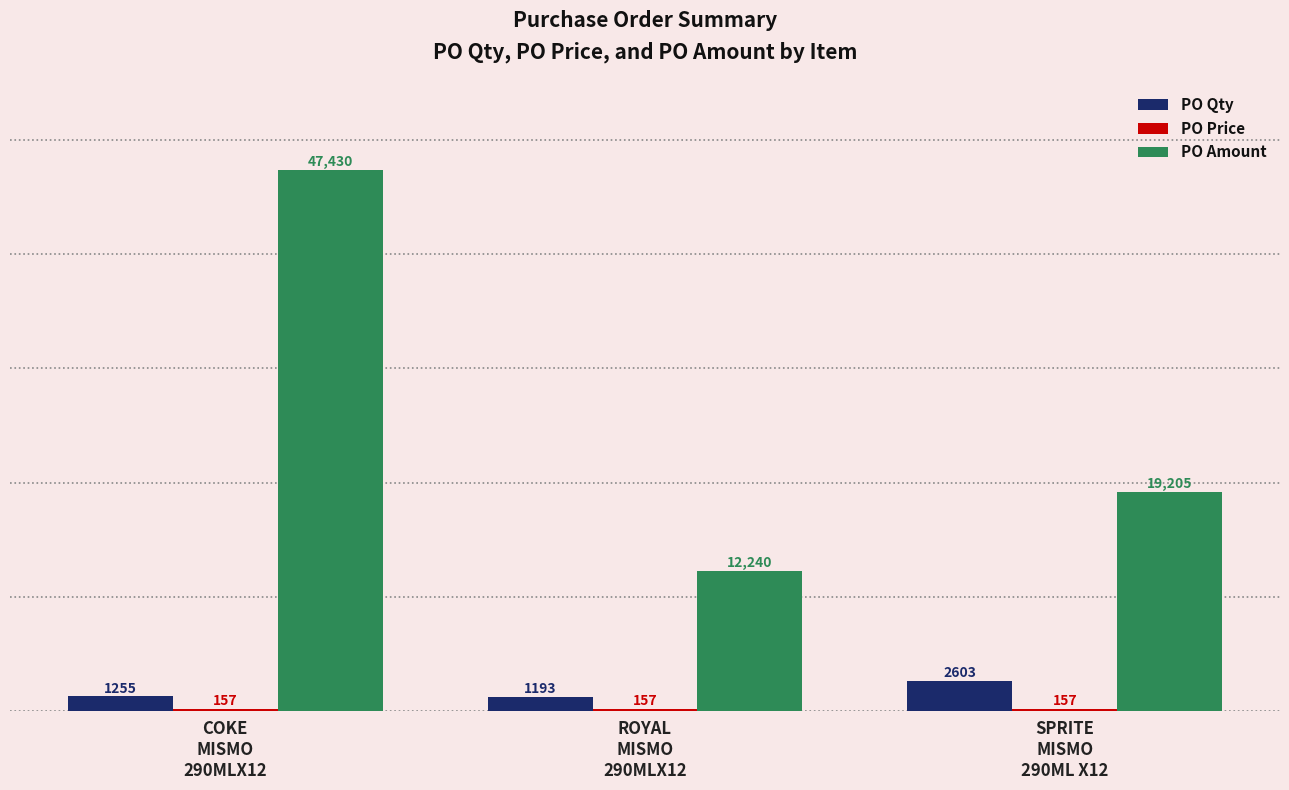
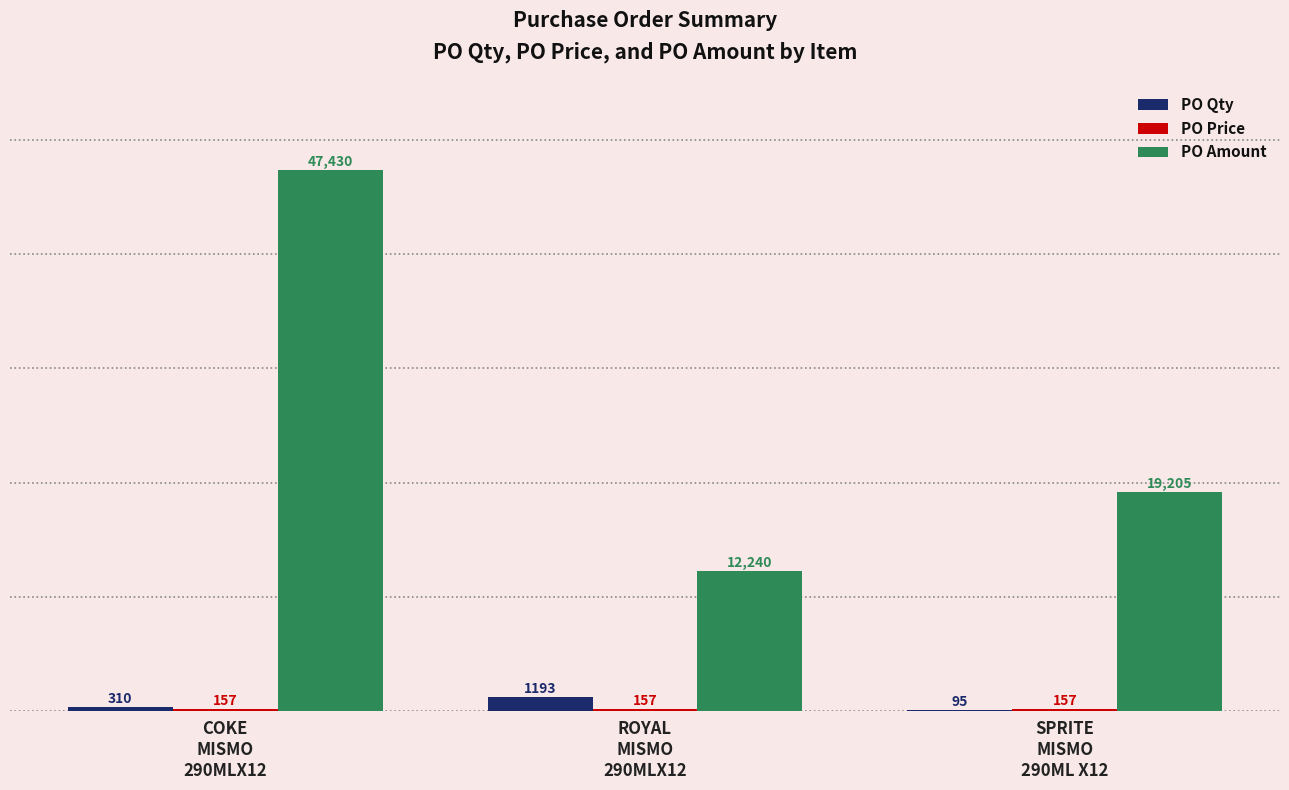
PO Qty, COKE MISMO 290MLX12: 1255 -> 310
PO Qty, SPRITE MISMO 290ML X12: 2603 -> 95
